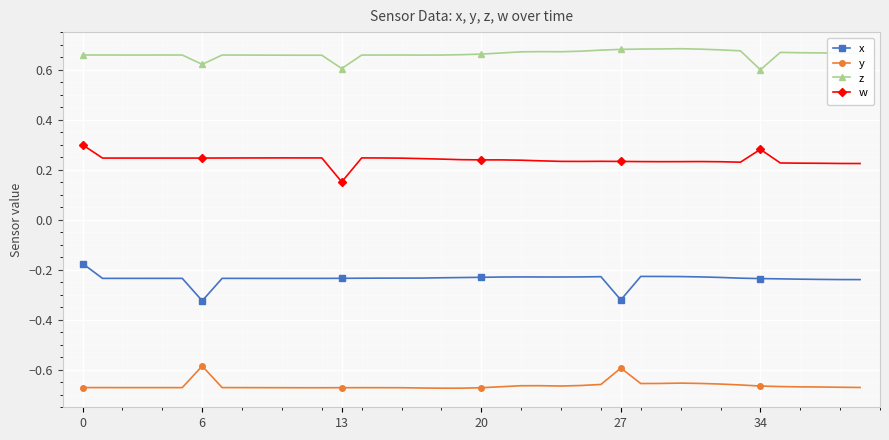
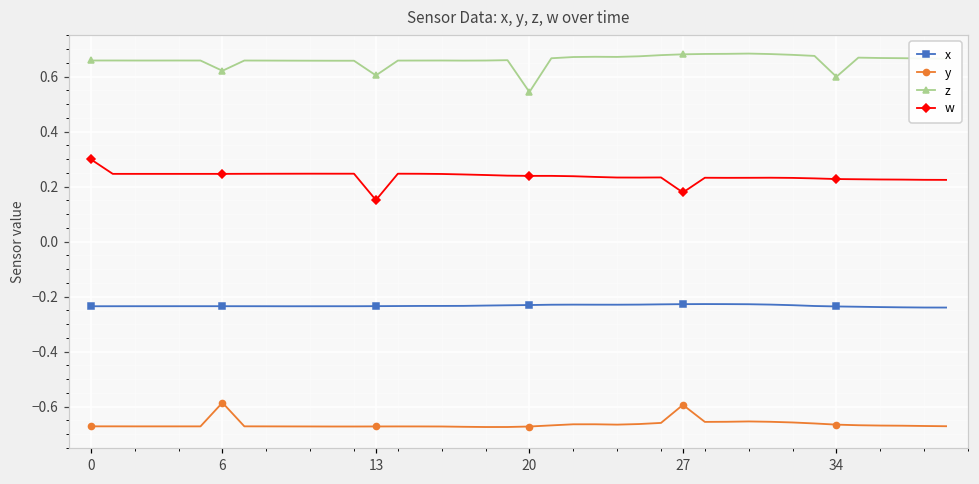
x, 0: -0.18 -> -0.23
x, 6: -0.32 -> -0.23
z, 20: 0.66 -> 0.54
x, 27: -0.32 -> -0.23
w, 27: 0.23 -> 0.18
w, 34: 0.28 -> 0.23
